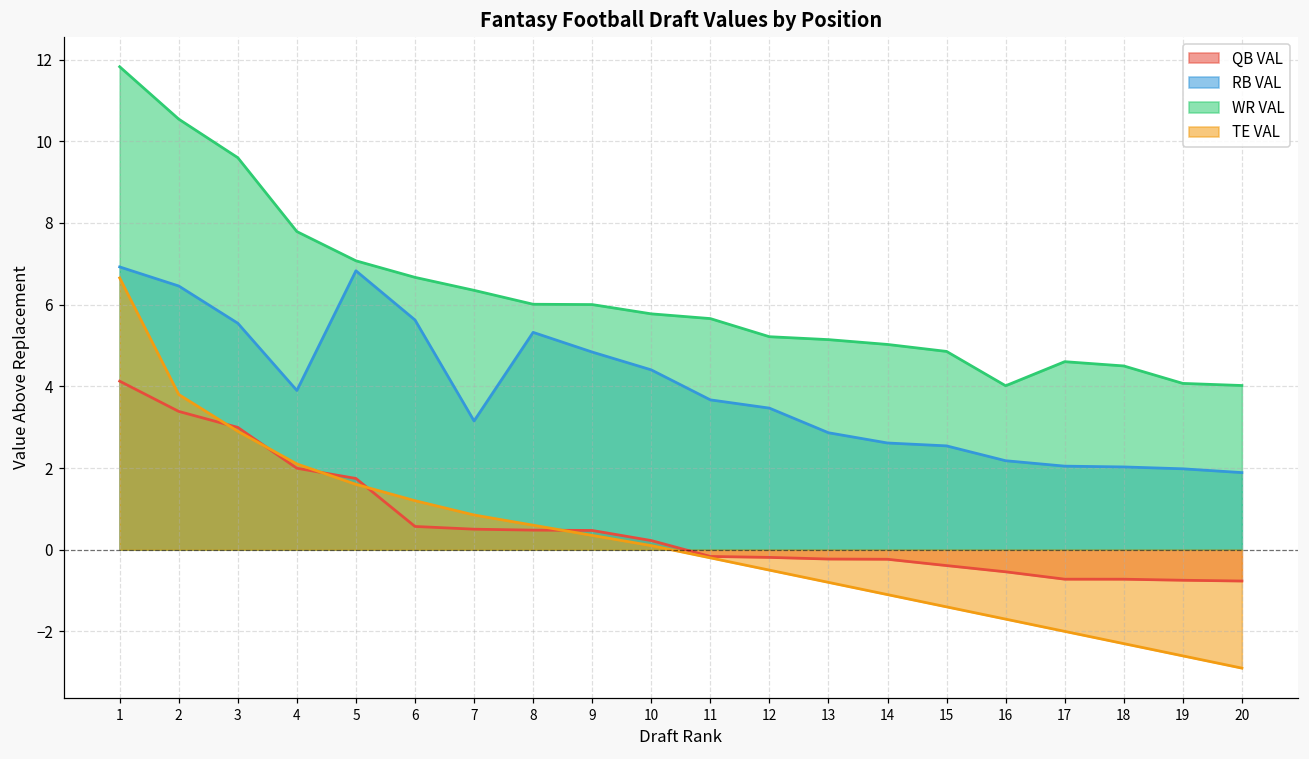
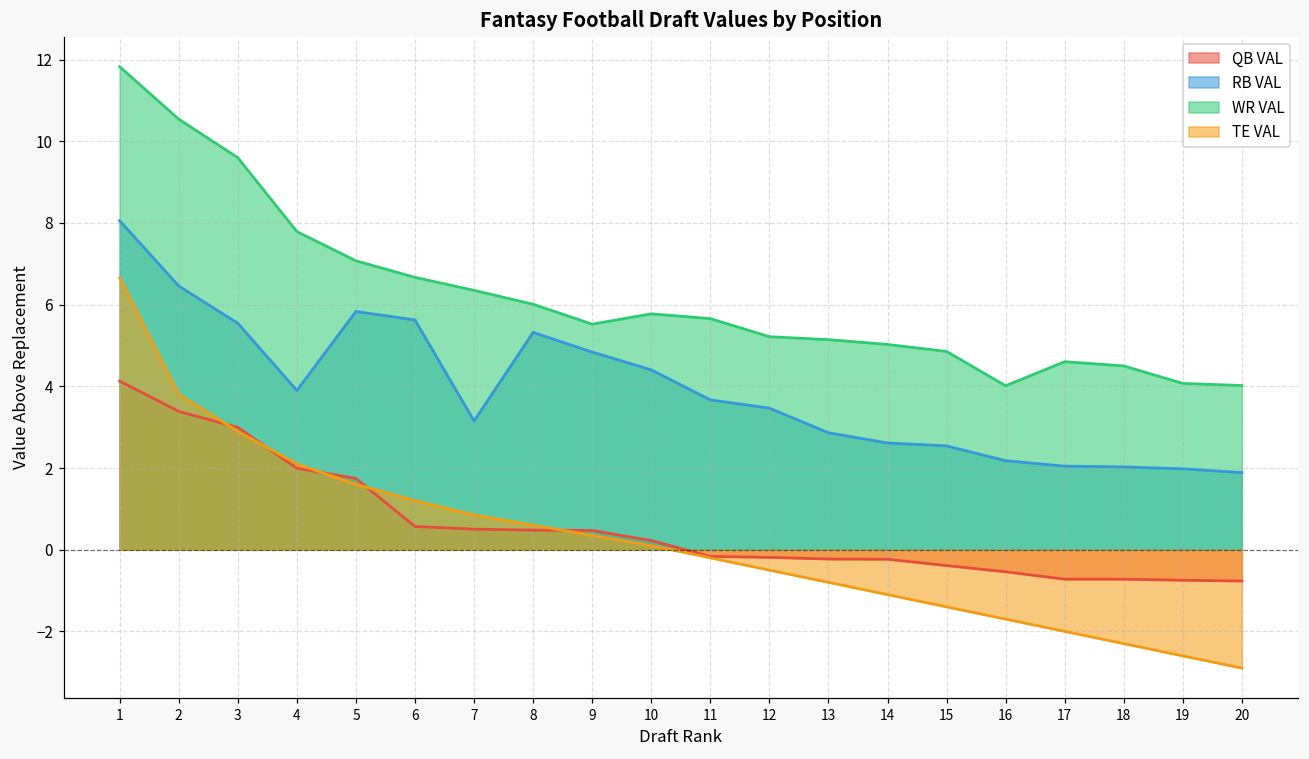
RB VAL, 1: 6.9 -> 8.1
RB VAL, 5: 6.8 -> 5.8
WR VAL, 9: 6.0 -> 5.5
